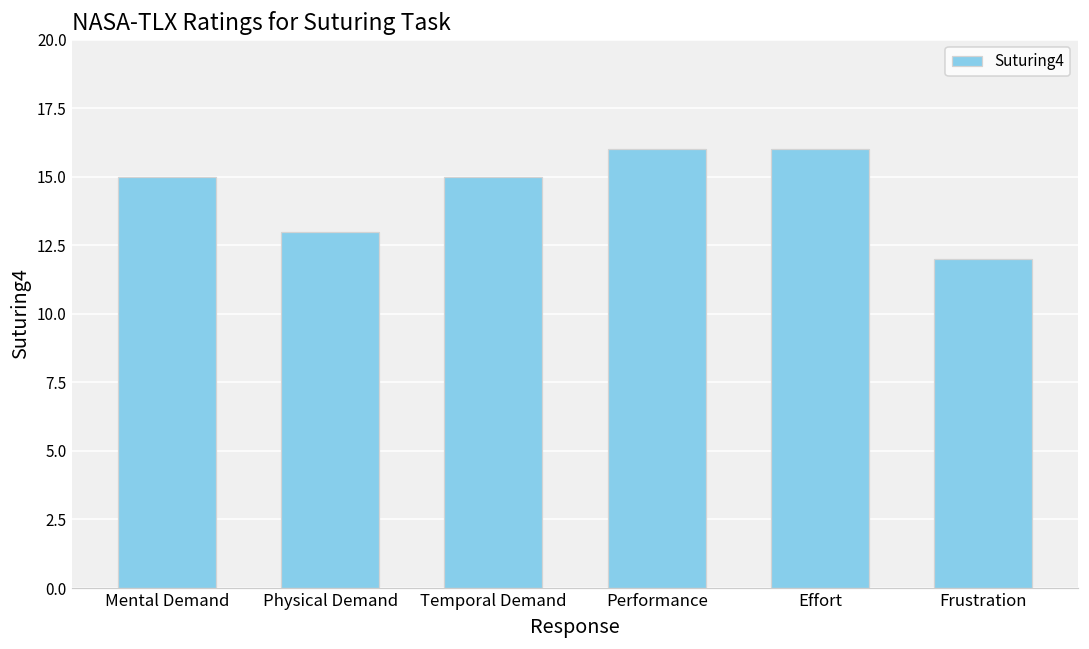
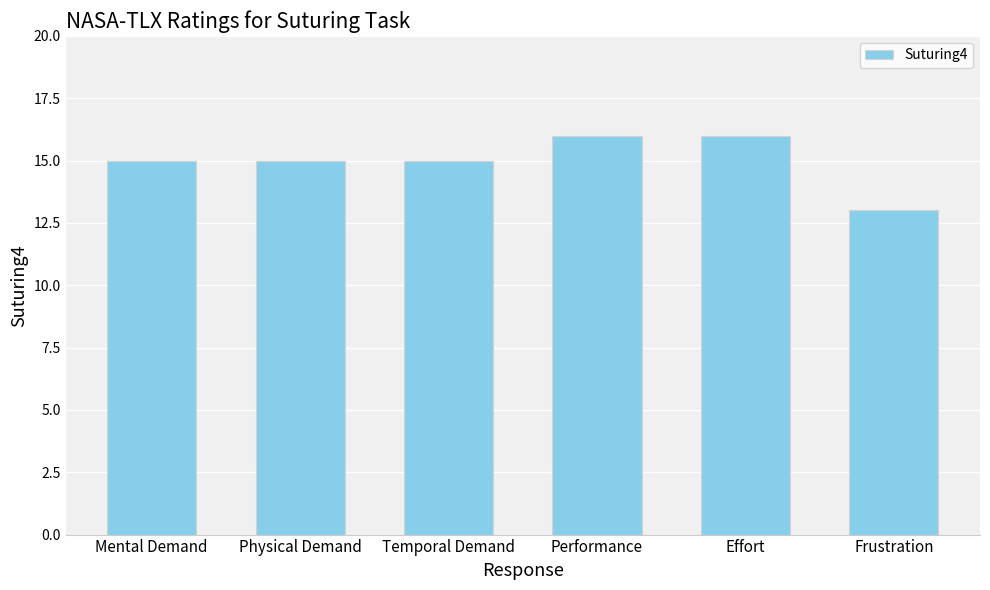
Physical Demand: 13 -> 15
Frustration: 12 -> 13
